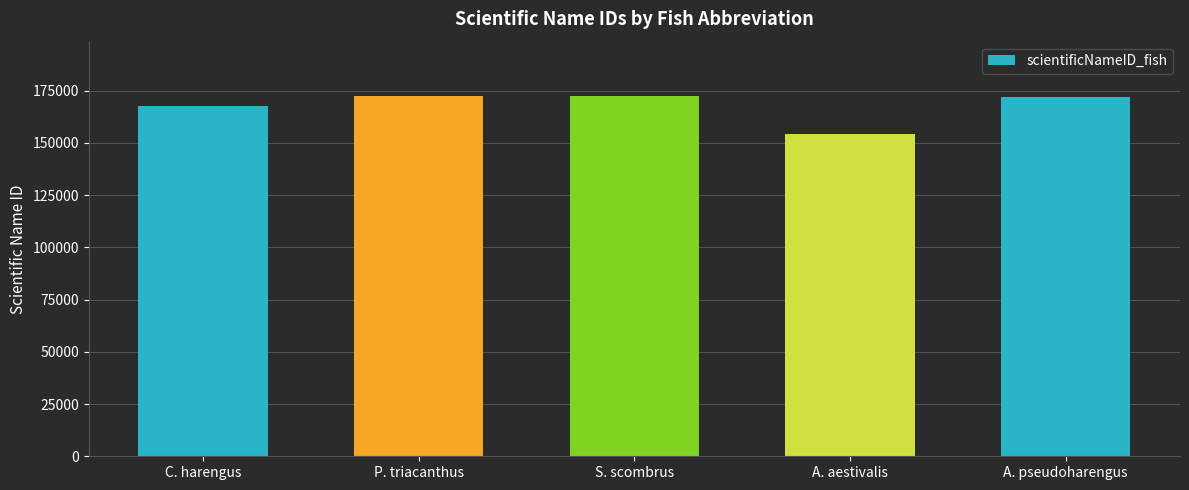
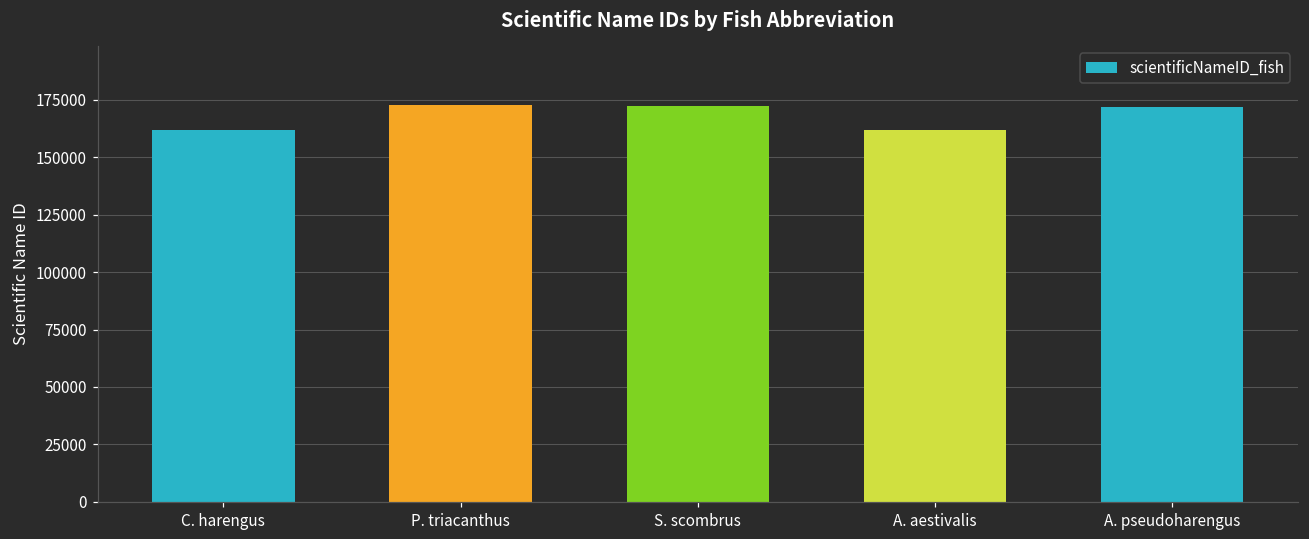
C. harengus: 168000 -> 162000
A. aestivalis: 154000 -> 162000
